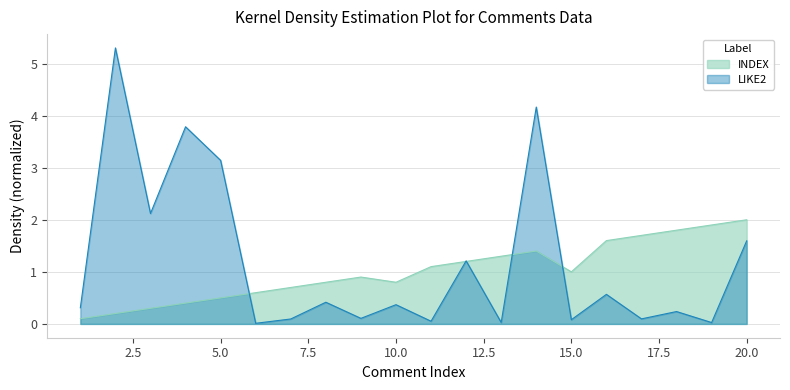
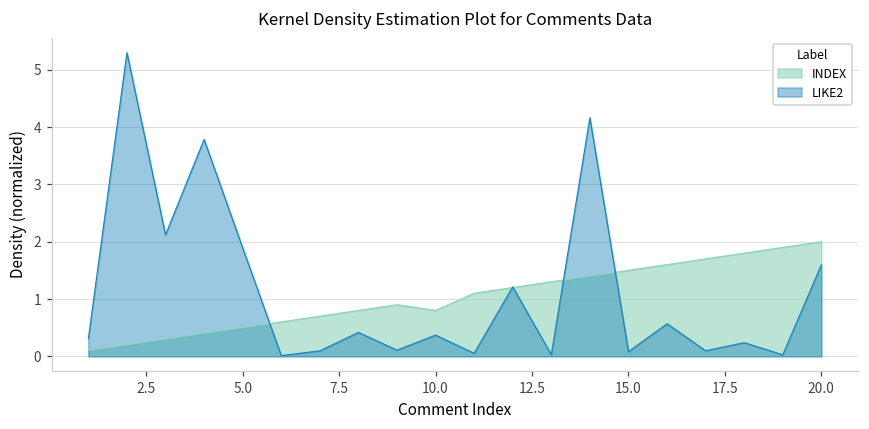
LIKE2, 5.0: 3.1 -> 1.9
INDEX, 15.0: 1.0 -> 1.5
